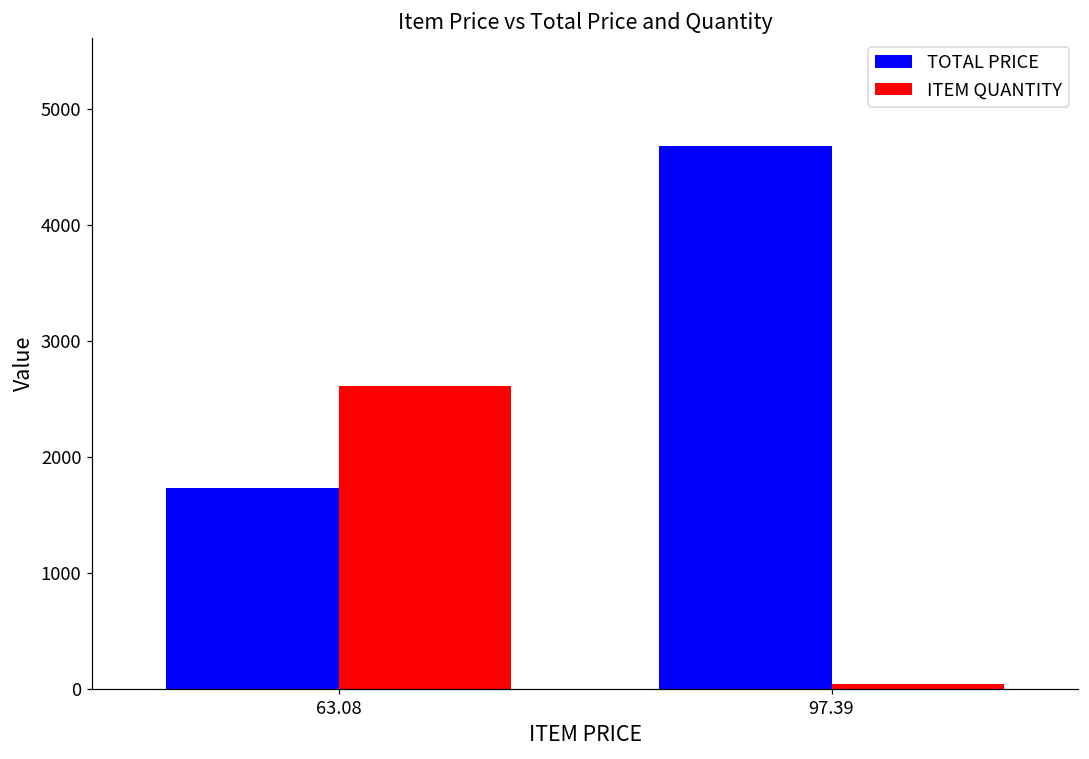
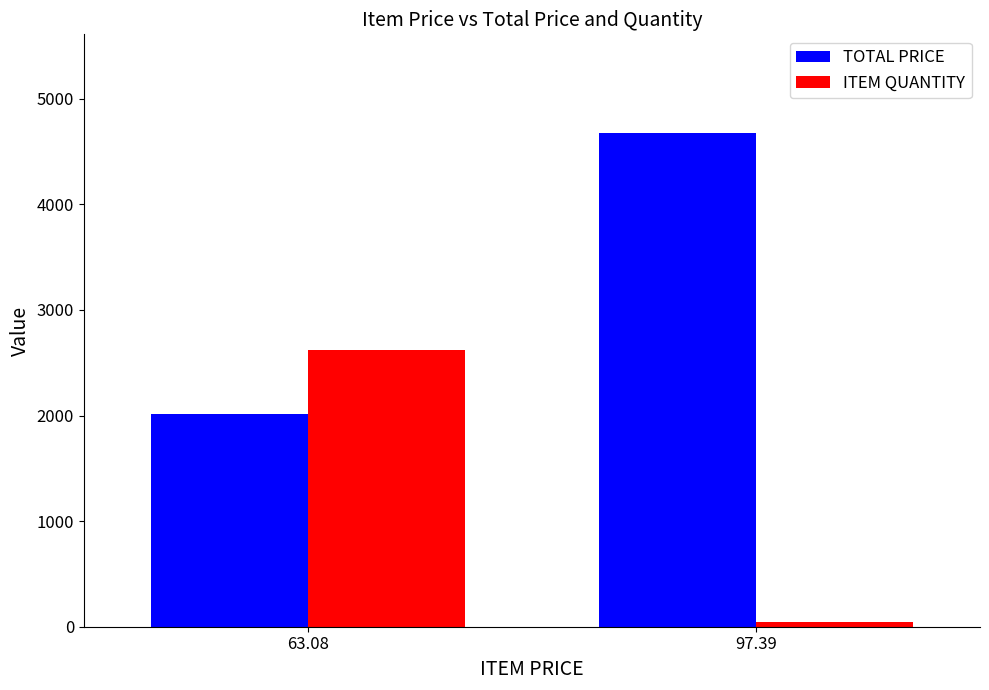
TOTAL PRICE, 63.08: 1730 -> 2020
